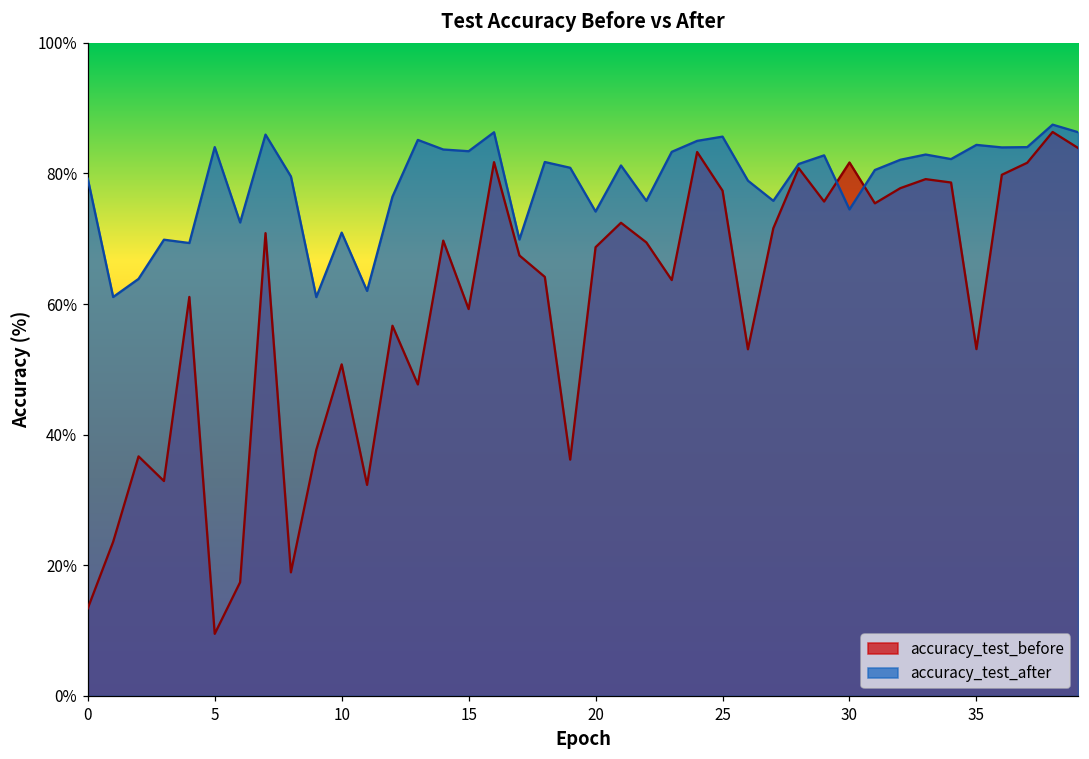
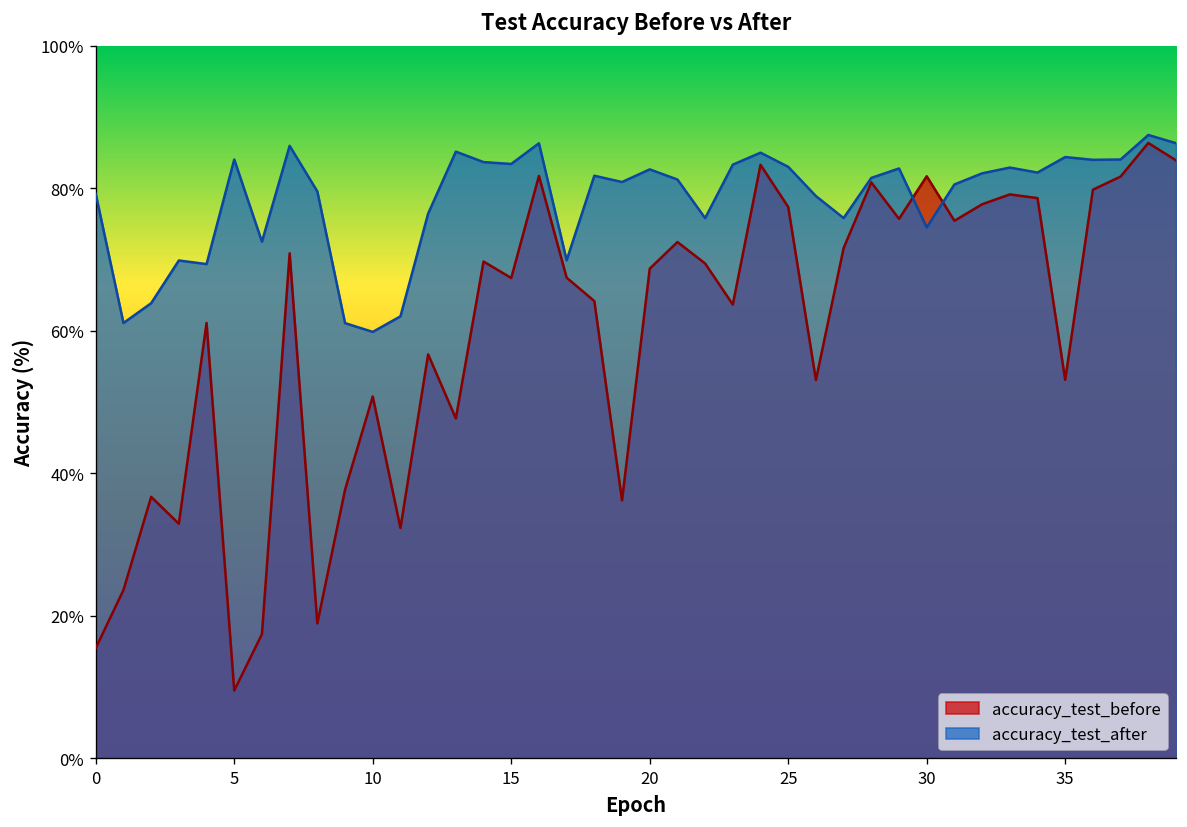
accuracy_test_before, 0: 13% -> 15%
accuracy_test_after, 10: 71% -> 60%
accuracy_test_before, 15: 59% -> 67%
accuracy_test_after, 20: 74% -> 83%
accuracy_test_after, 25: 86% -> 83%
